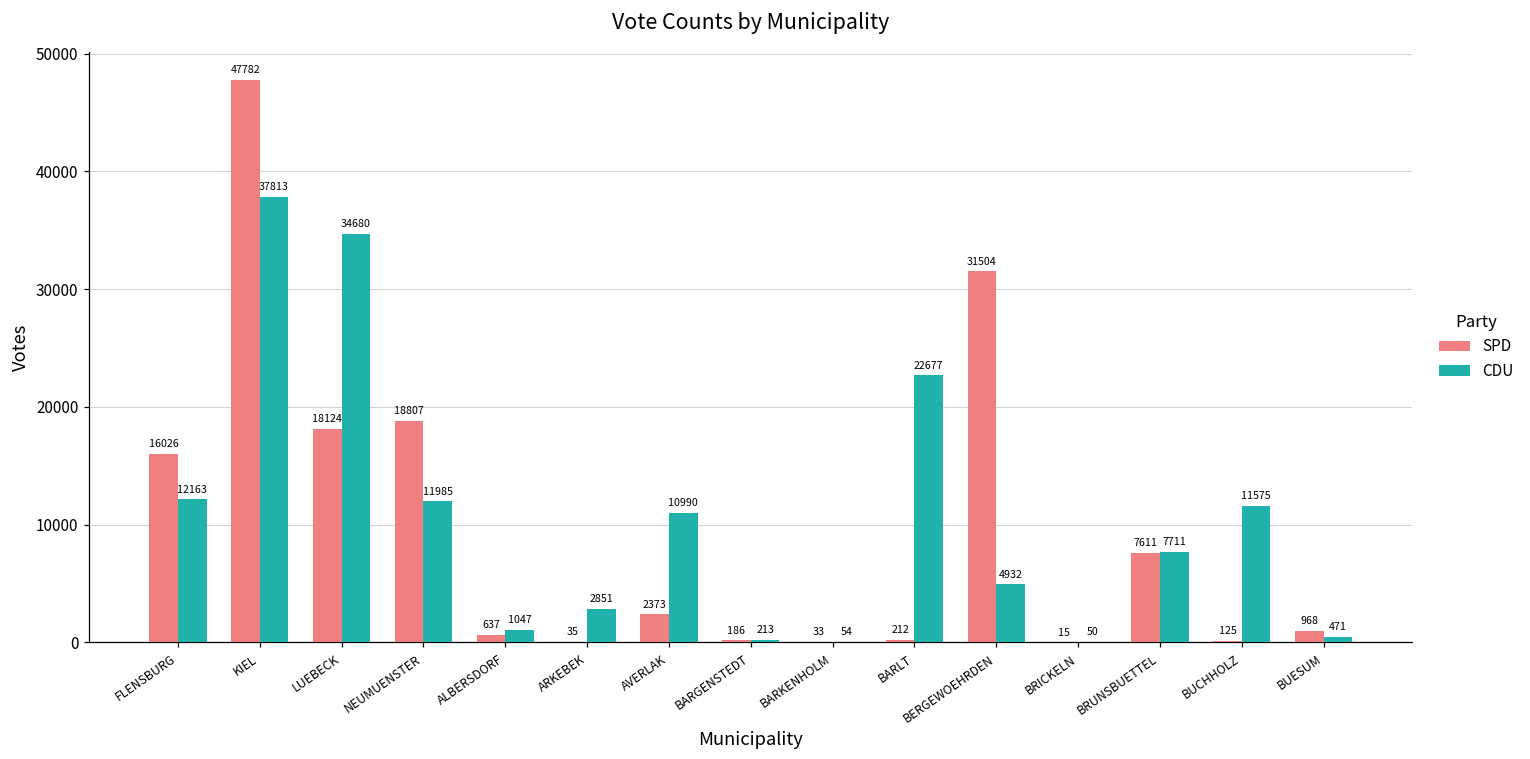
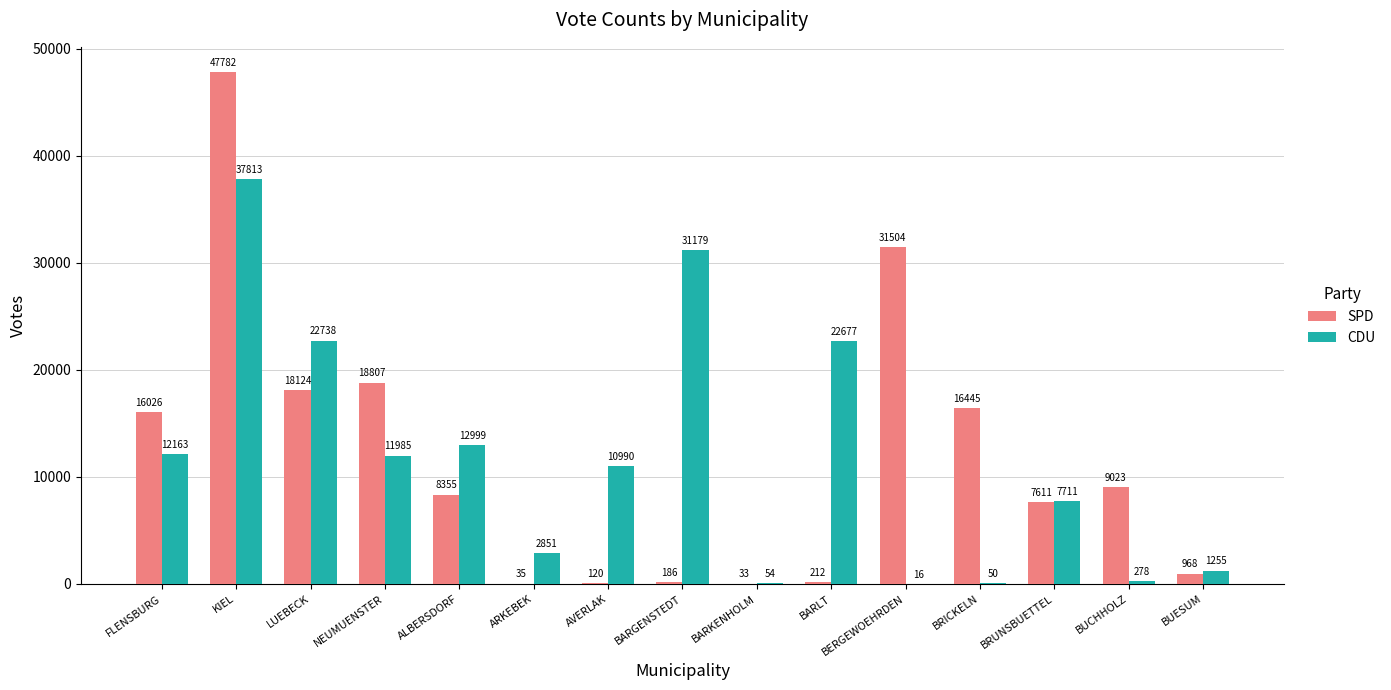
CDU, LUEBECK: 34680 -> 22738
SPD, ALBERSDORF: 637 -> 8355
CDU, ALBERSDORF: 1047 -> 12999
SPD, AVERLAK: 2373 -> 120
CDU, BARGENSTEDT: 213 -> 31179
CDU, BERGEWOEHRDEN: 4932 -> 16
SPD, BRICKELN: 15 -> 16445
SPD, BUCHHOLZ: 125 -> 9023
CDU, BUCHHOLZ: 11575 -> 278
CDU, BUESUM: 471 -> 1255
